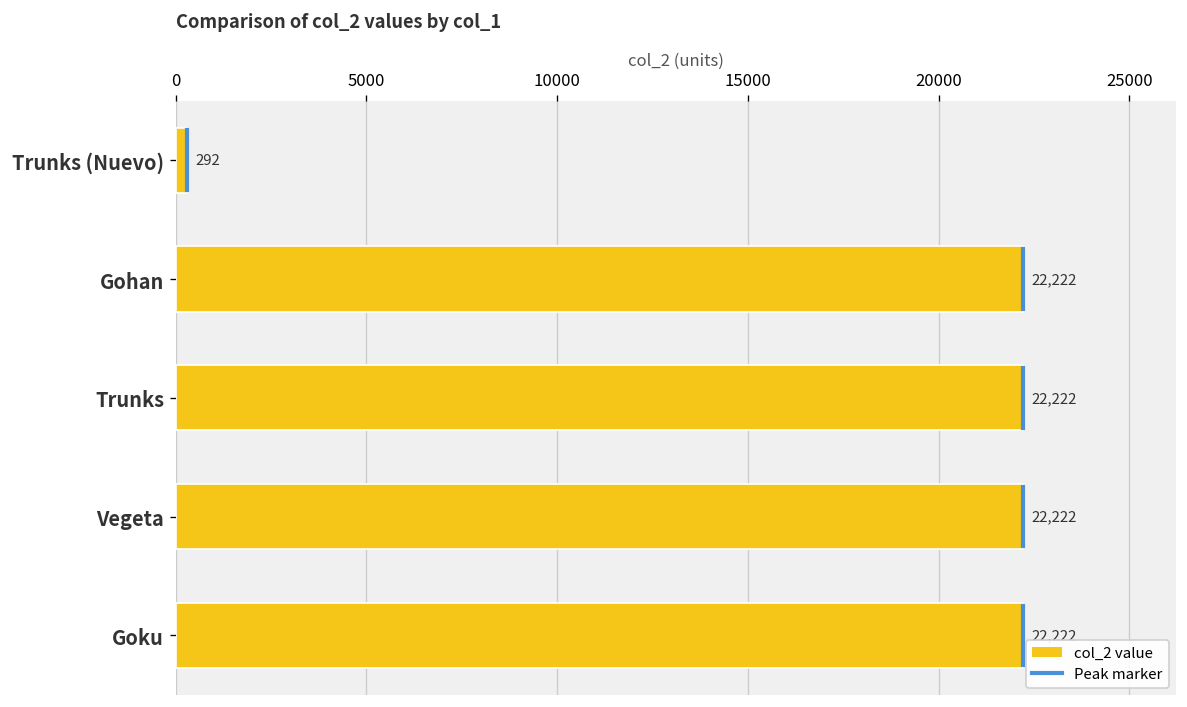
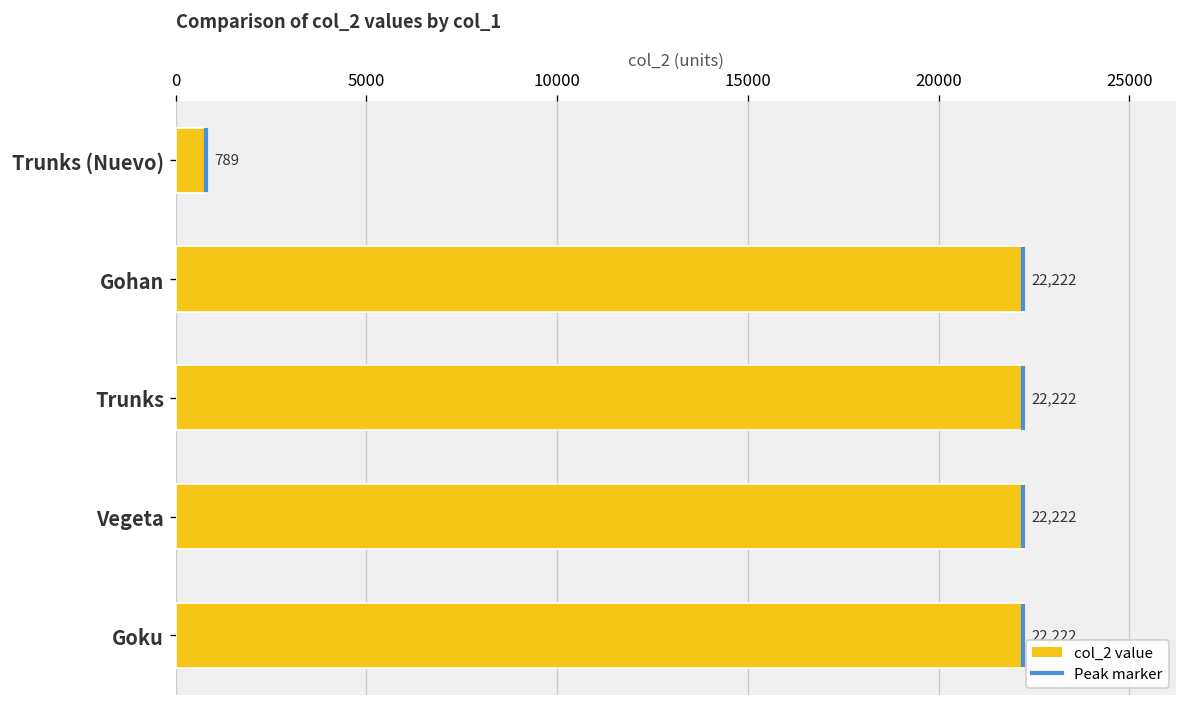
Trunks (Nuevo): 292 -> 789
